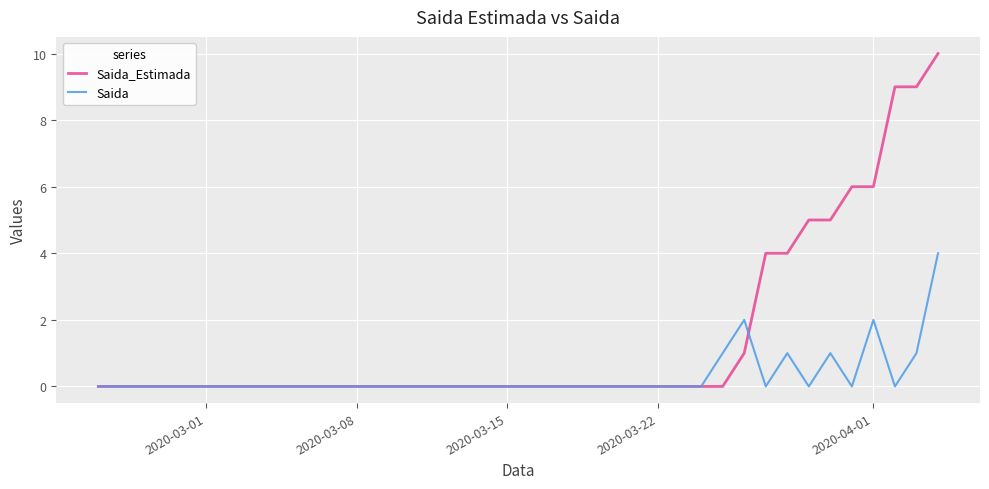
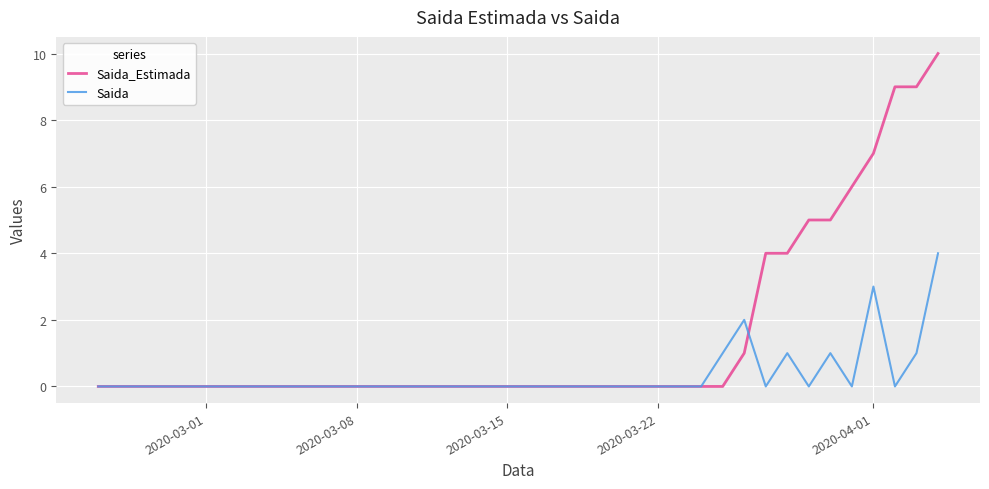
Saida_Estimada, 2020-04-01: 6 -> 7
Saida, 2020-04-01: 2 -> 3
